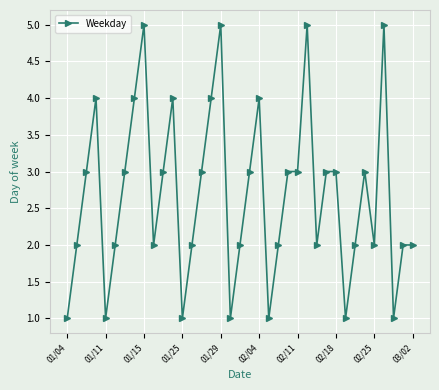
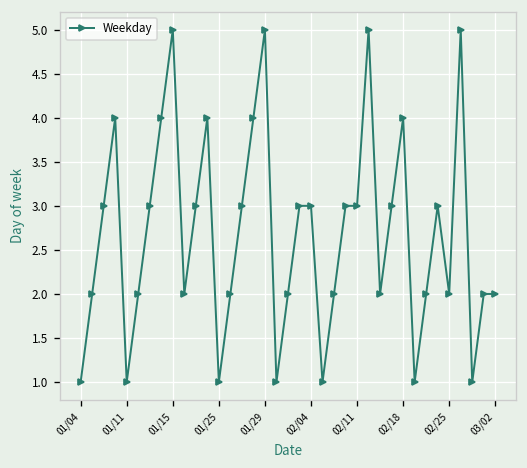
02/04: 4 -> 3
02/18: 3 -> 4
